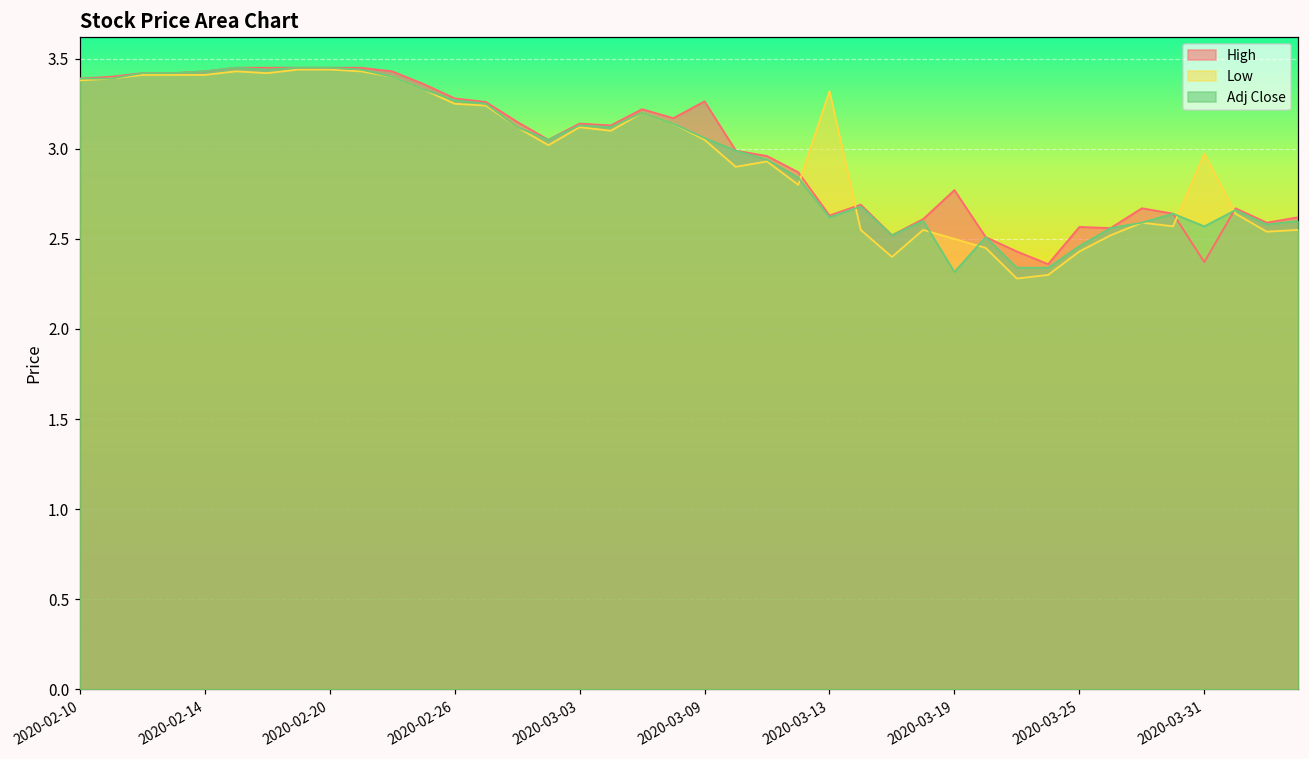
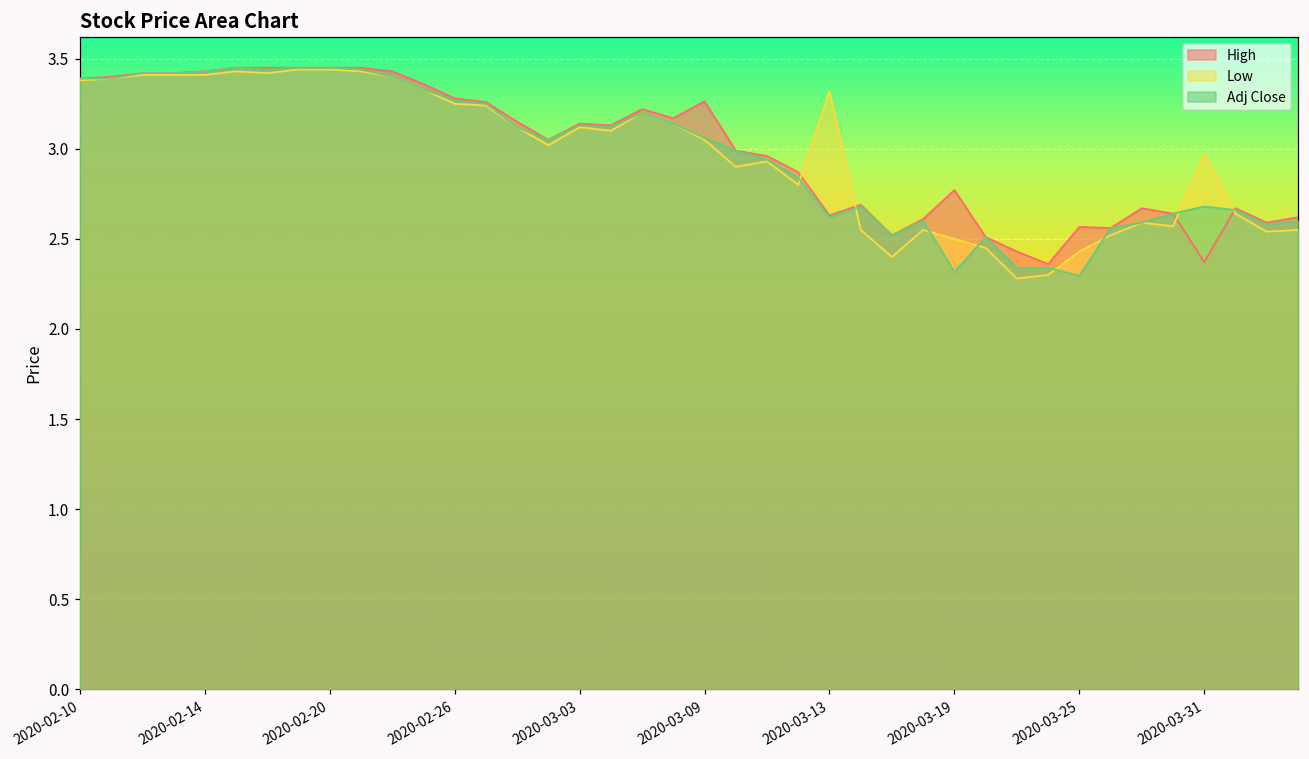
Adj Close, 2020-03-25: 2.46 -> 2.29
Adj Close, 2020-03-31: 2.57 -> 2.68
